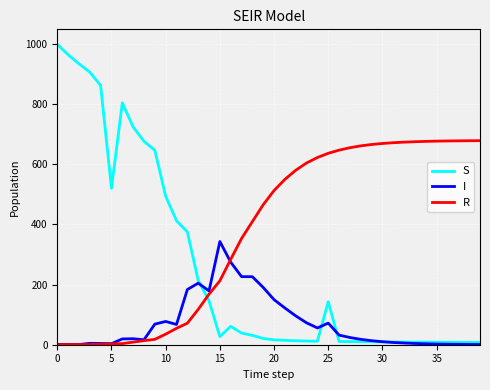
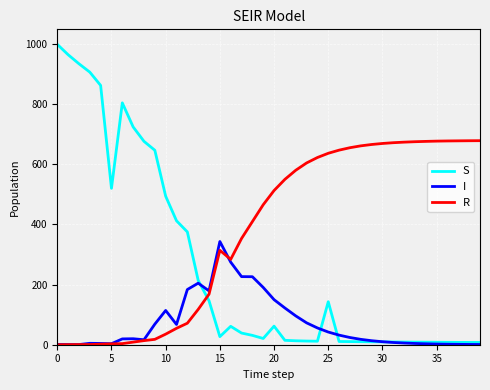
I, 10: 80 -> 110
R, 15: 210 -> 310
S, 20: 20 -> 60
I, 25: 70 -> 40
